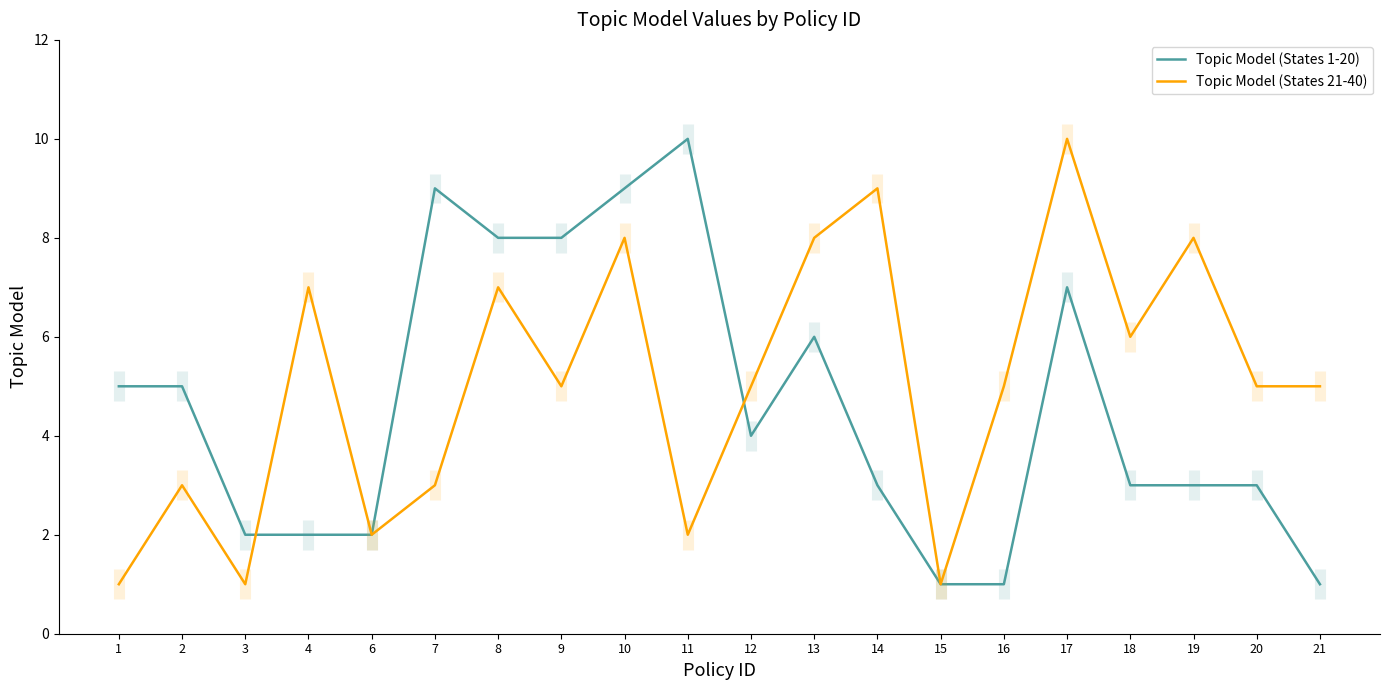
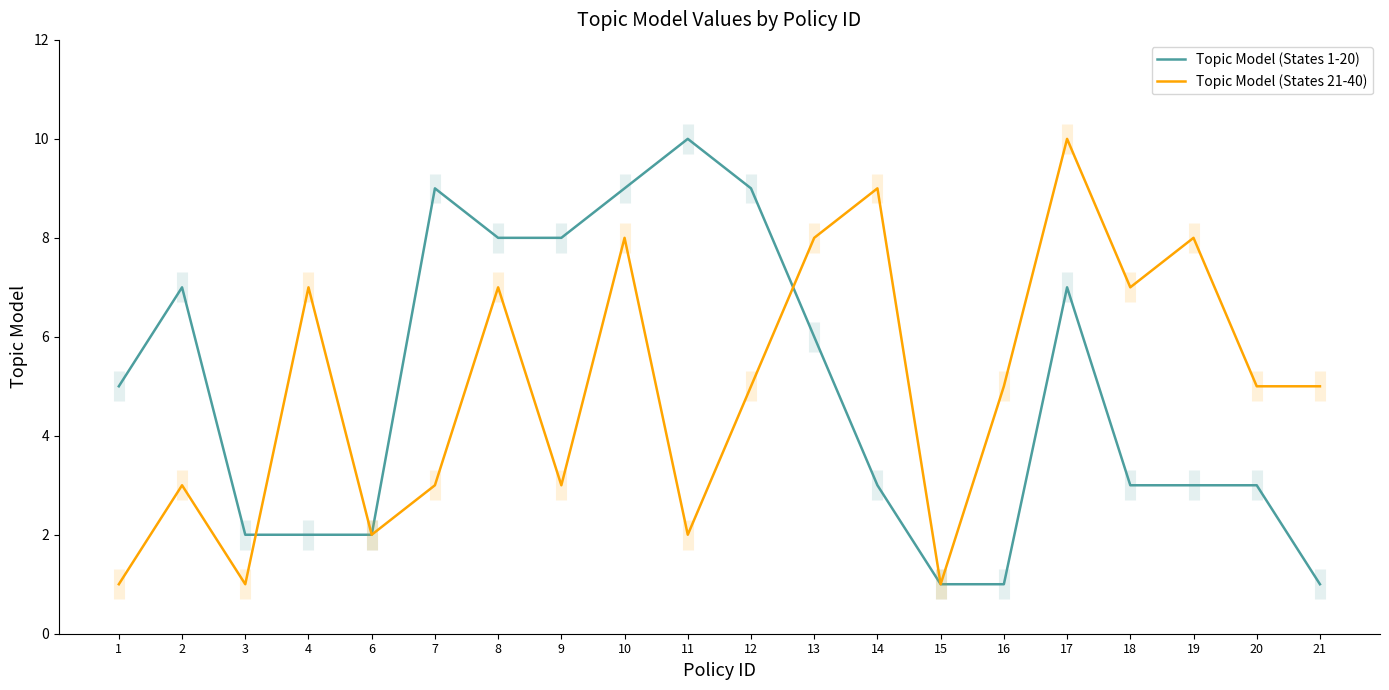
Topic Model (States 1-20), 2: 5 -> 7
Topic Model (States 21-40), 9: 5 -> 3
Topic Model (States 1-20), 12: 4 -> 9
Topic Model (States 21-40), 18: 6 -> 7
